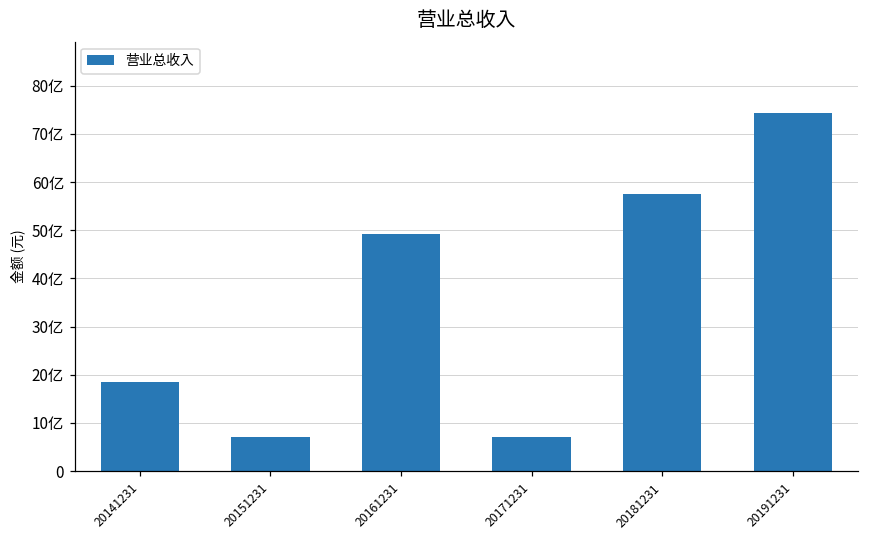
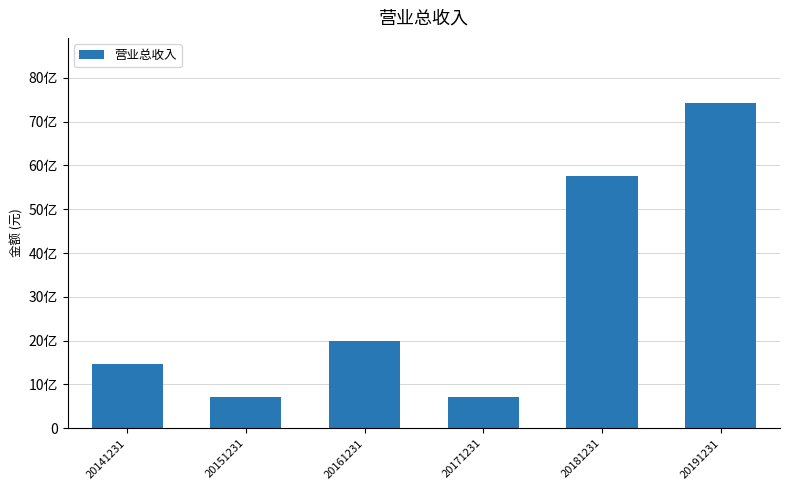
20141231: 18亿 -> 15亿
20161231: 49亿 -> 20亿
